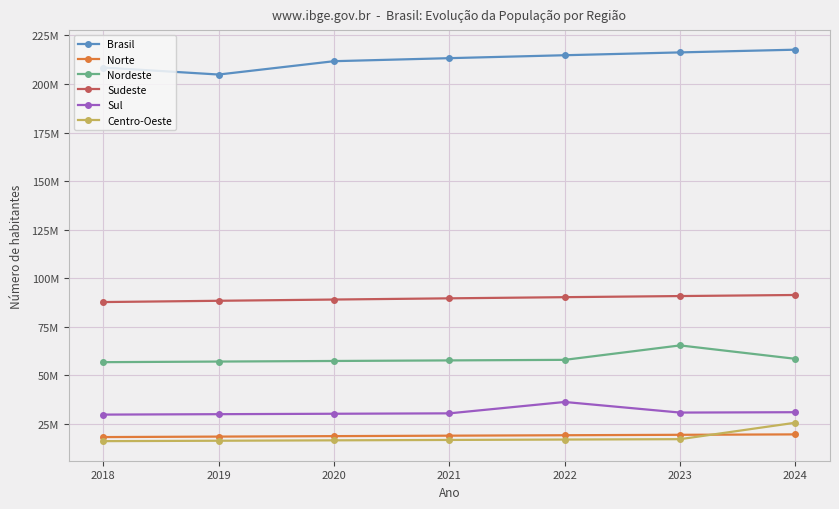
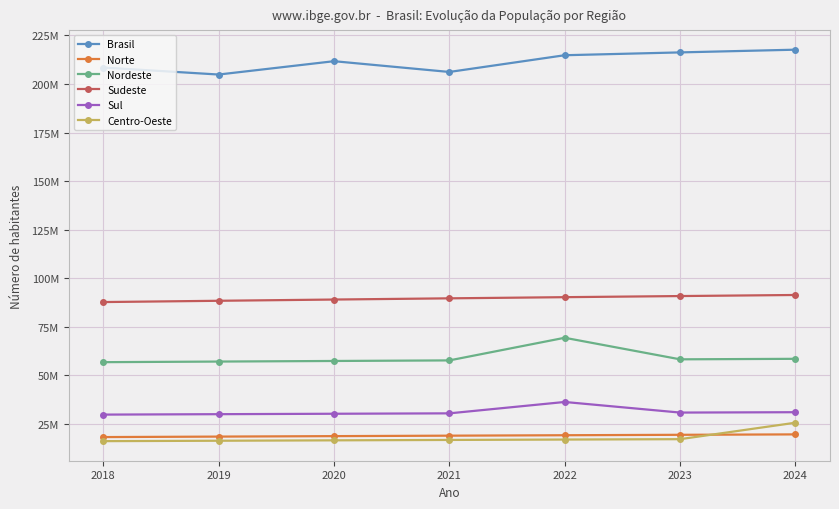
Brasil, 2021: 213000000 -> 206000000
Nordeste, 2022: 58000000 -> 69000000
Nordeste, 2023: 65000000 -> 58000000
